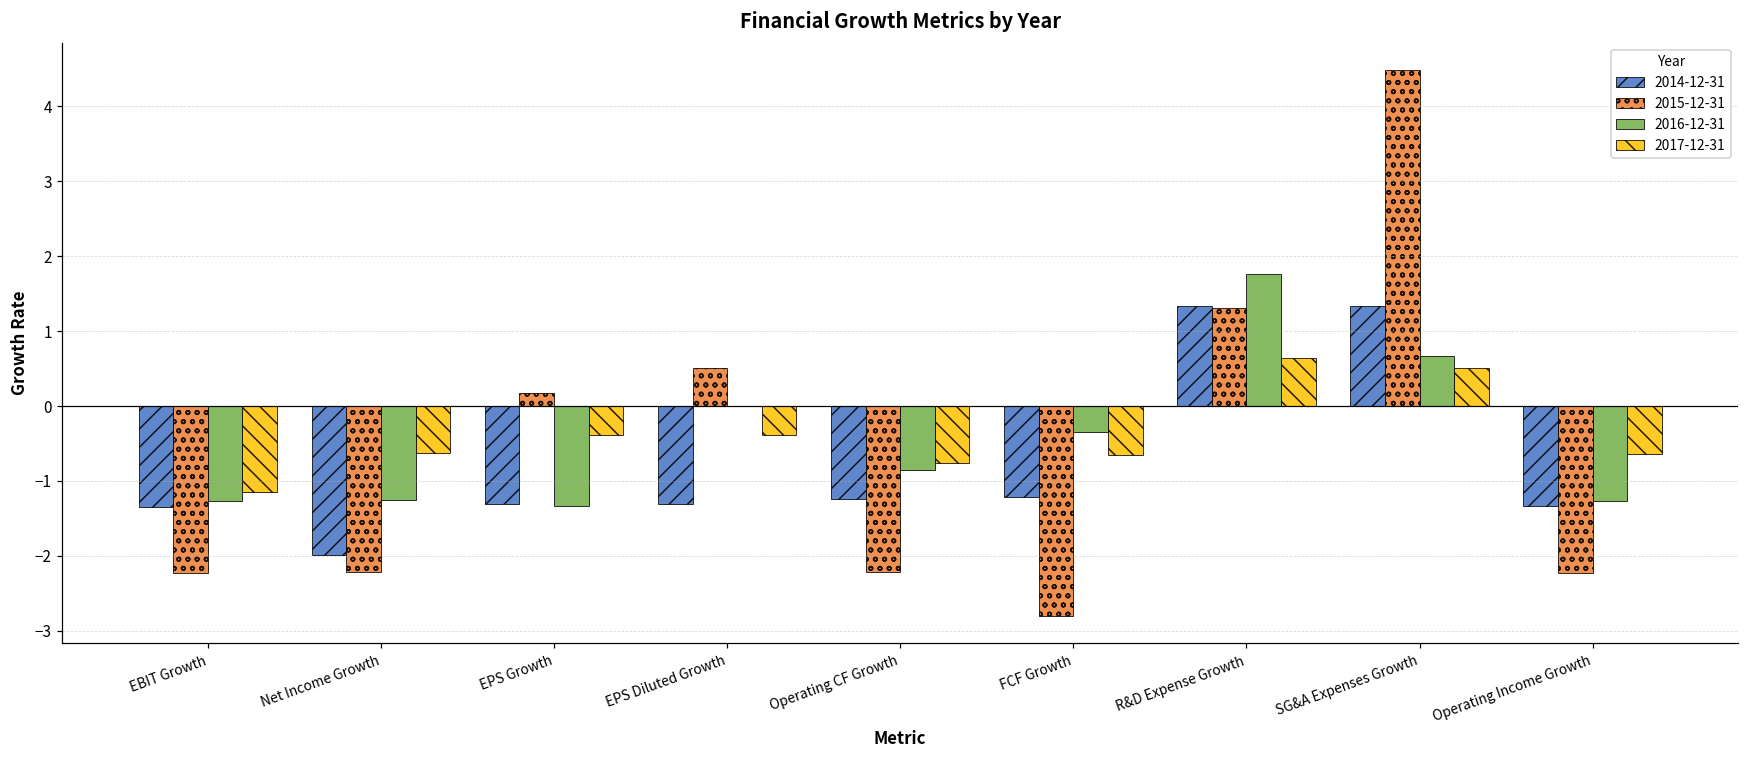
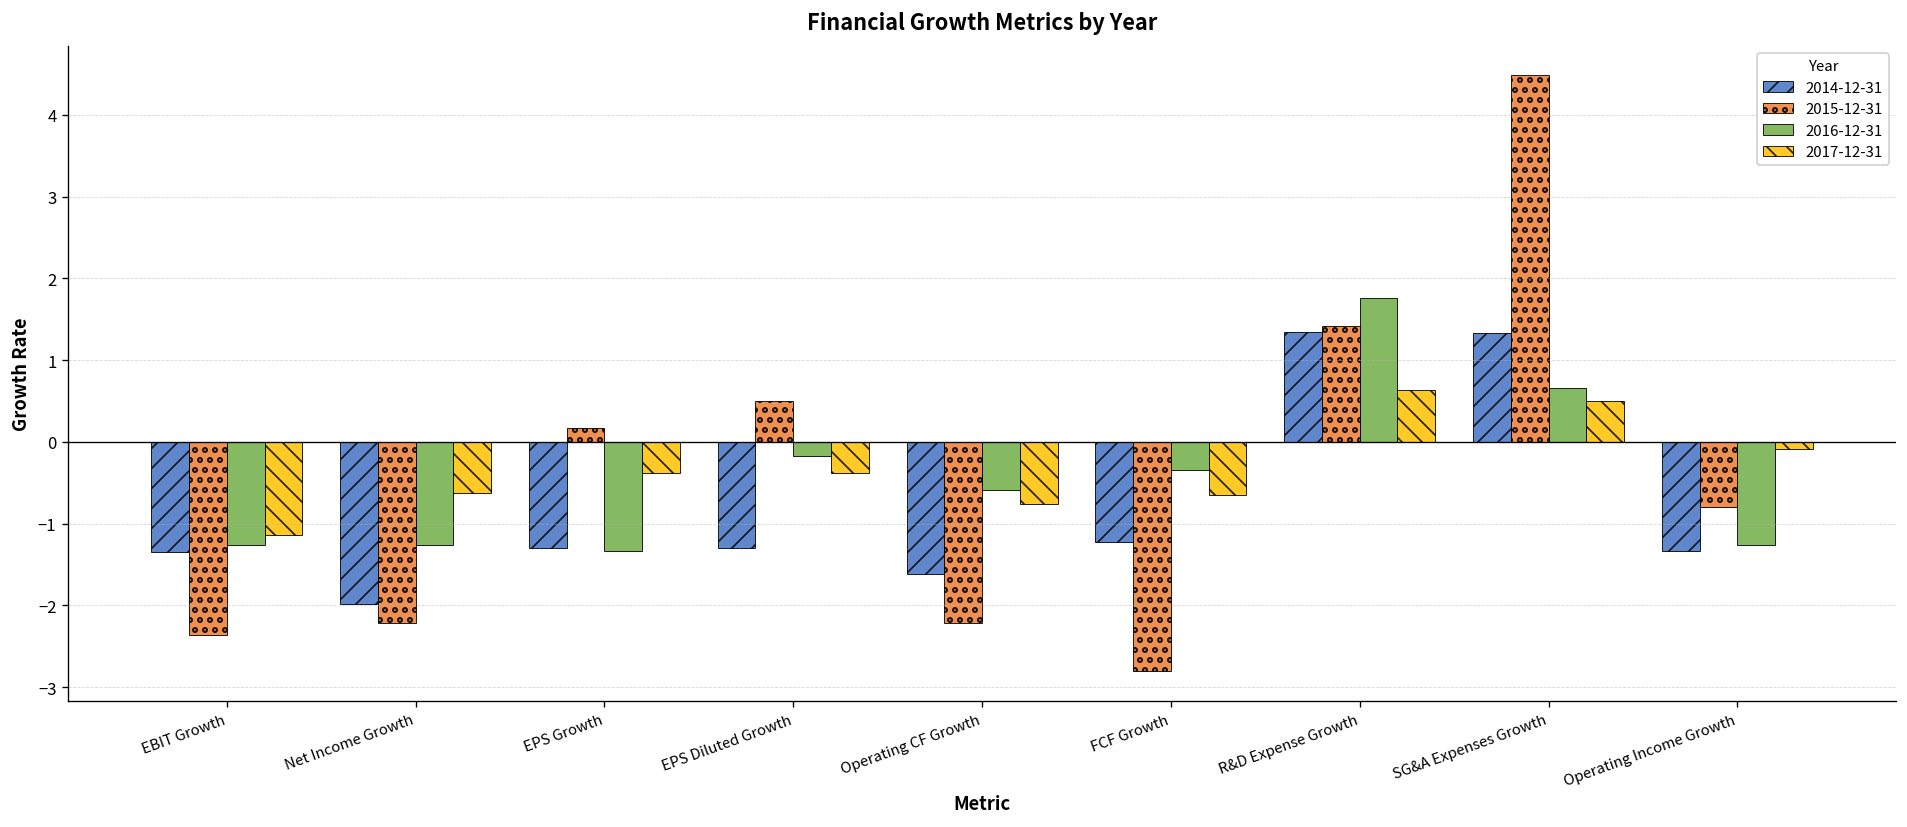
2015-12-31, EBIT Growth: -2.2 -> -2.4
2016-12-31, EPS Diluted Growth: 0.0 -> -0.2
2014-12-31, Operating CF Growth: -1.2 -> -1.6
2016-12-31, Operating CF Growth: -0.9 -> -0.6
2015-12-31, R&D Expense Growth: 1.3 -> 1.4
2015-12-31, Operating Income Growth: -2.2 -> -0.8
2017-12-31, Operating Income Growth: -0.6 -> -0.1
